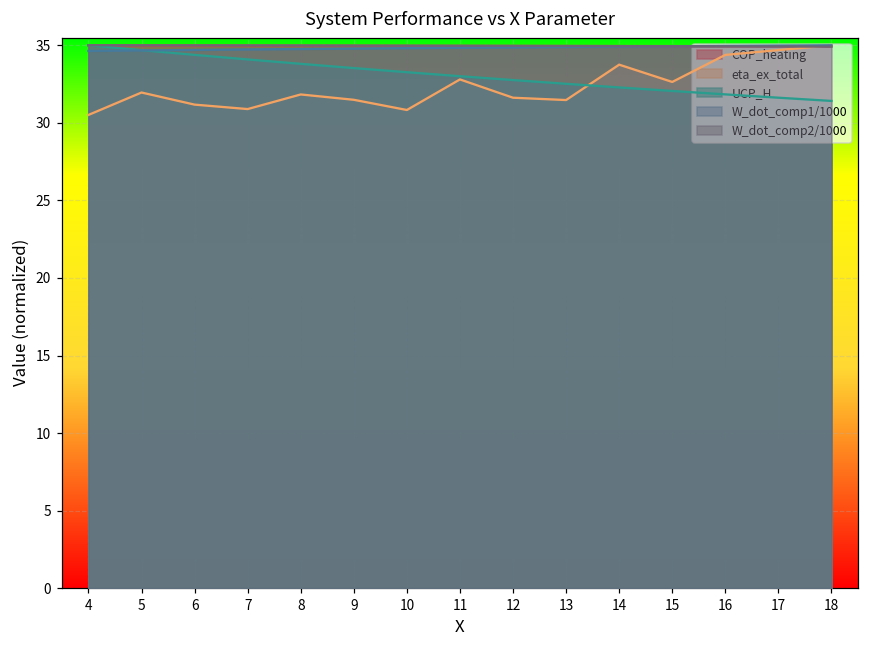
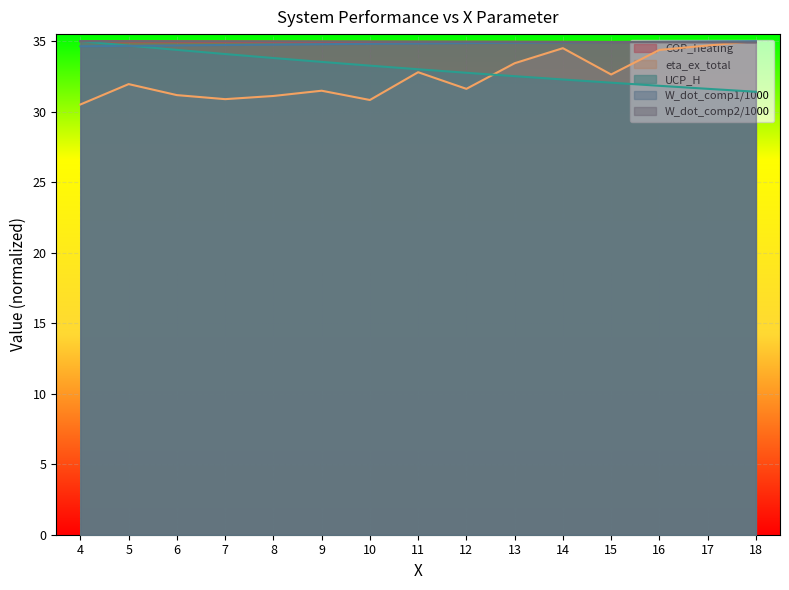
eta_ex_total, 8: 31.8 -> 31.1
eta_ex_total, 13: 31.5 -> 33.4
eta_ex_total, 14: 33.8 -> 34.5
